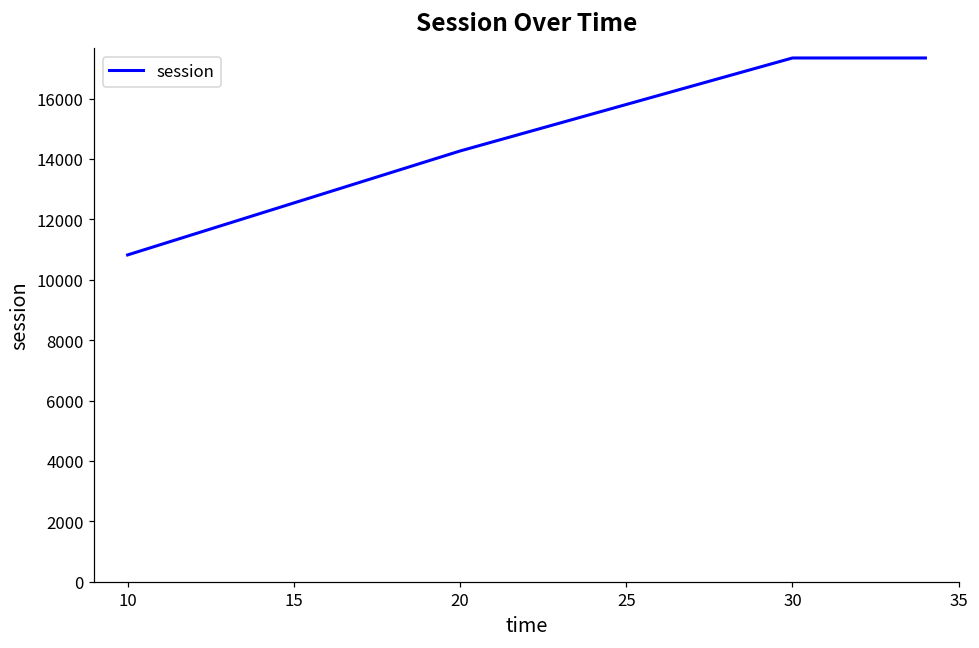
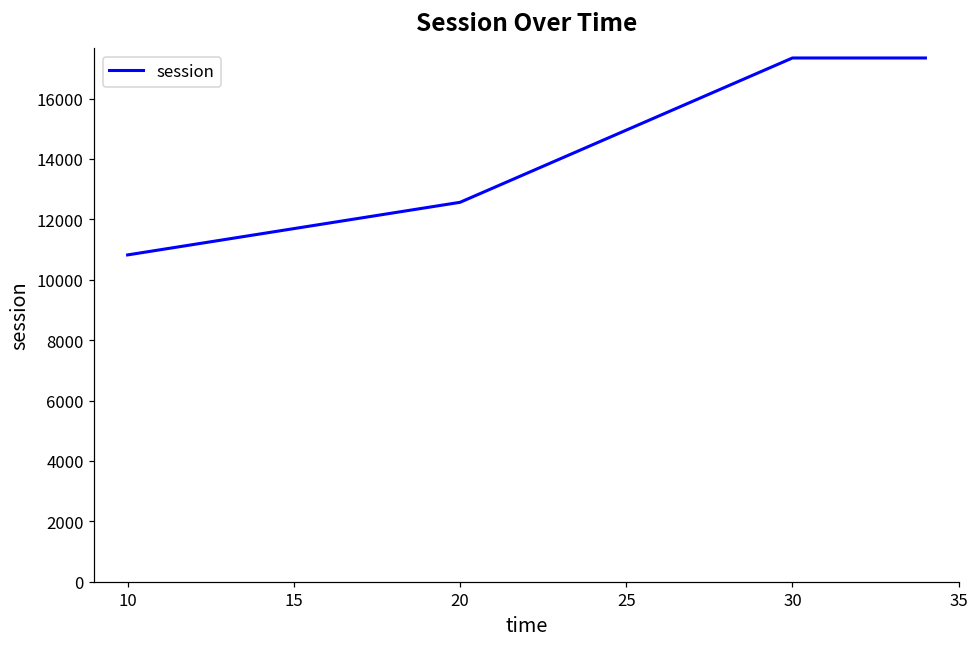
20: 14300 -> 12600
